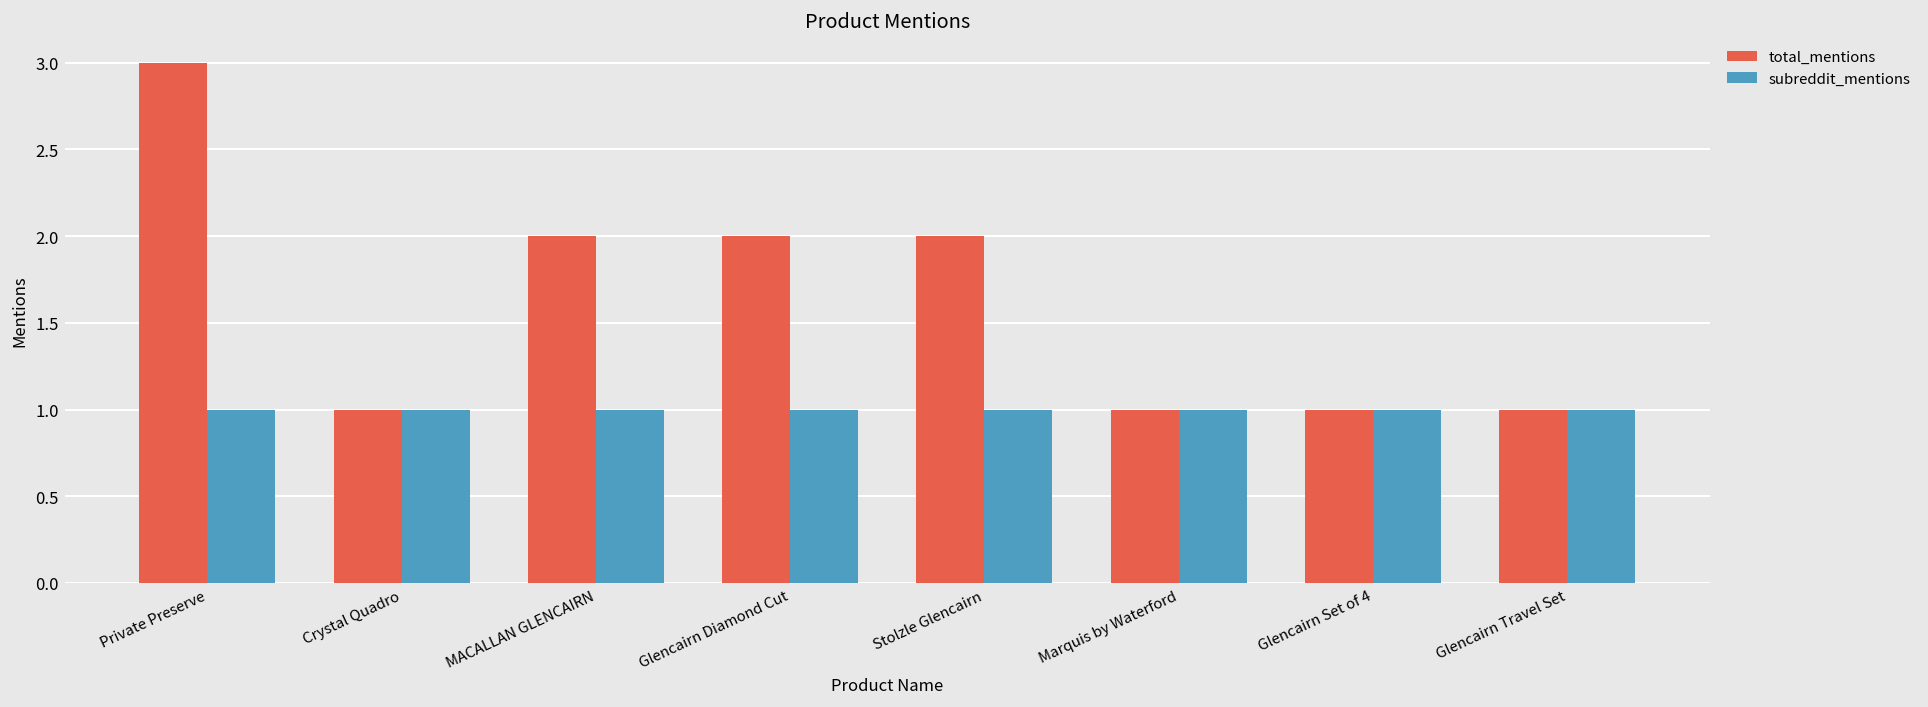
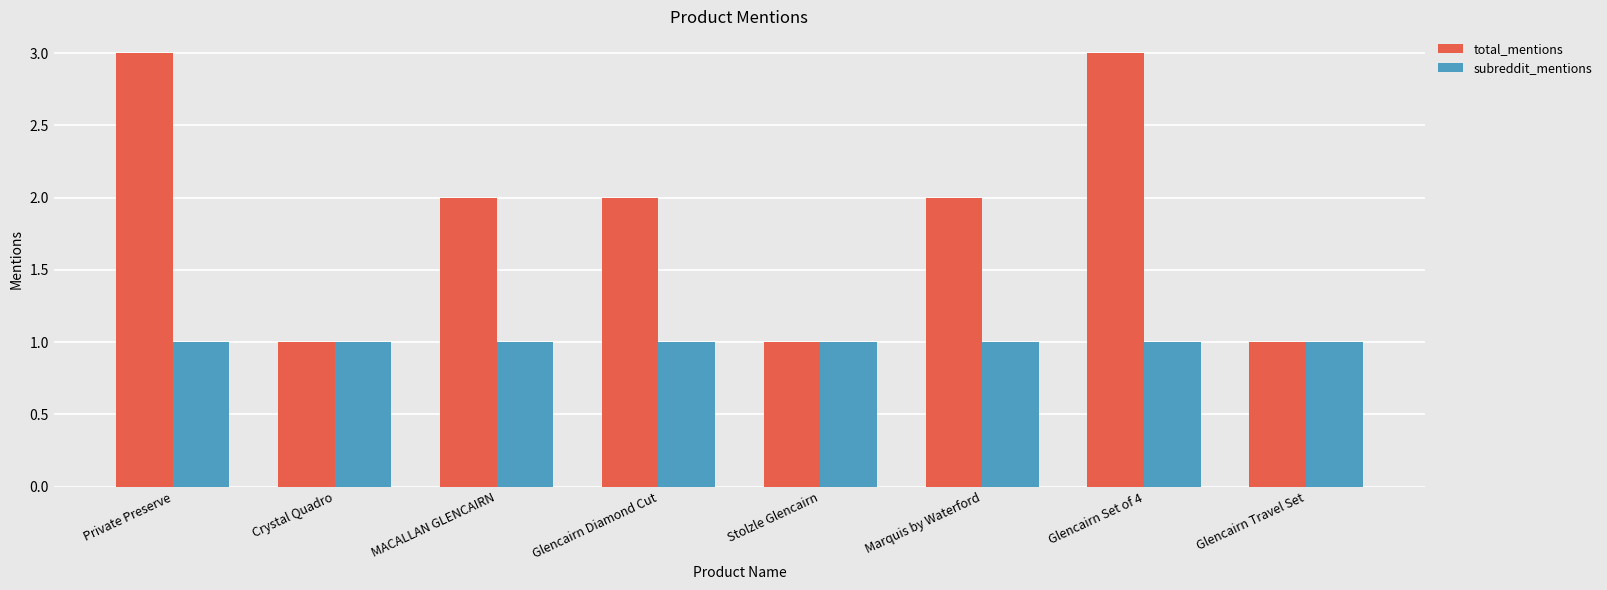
total_mentions, Stolzle Glencairn: 2 -> 1
total_mentions, Marquis by Waterford: 1 -> 2
total_mentions, Glencairn Set of 4: 1 -> 3
